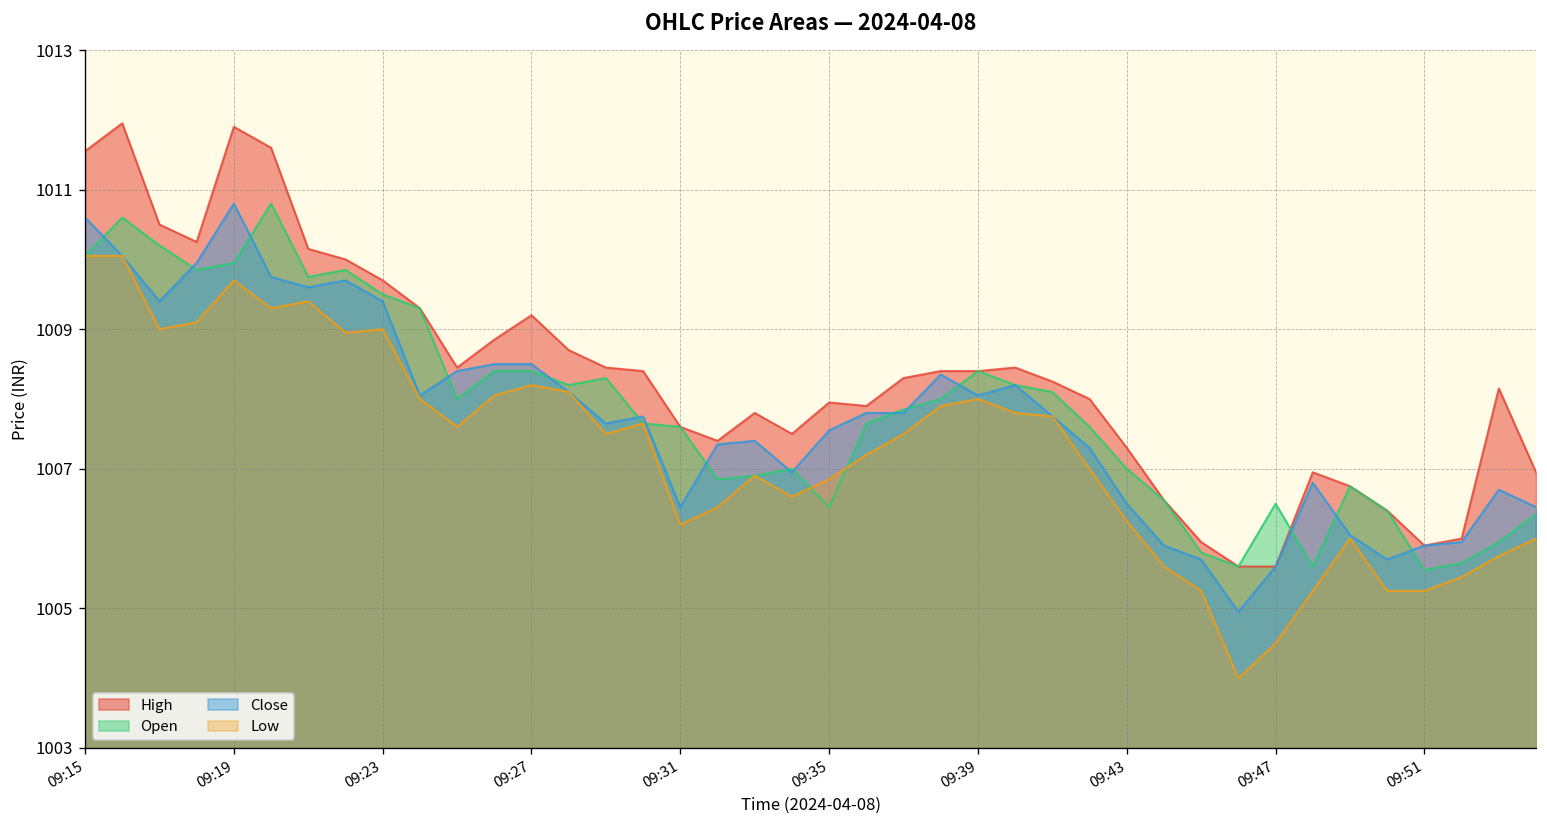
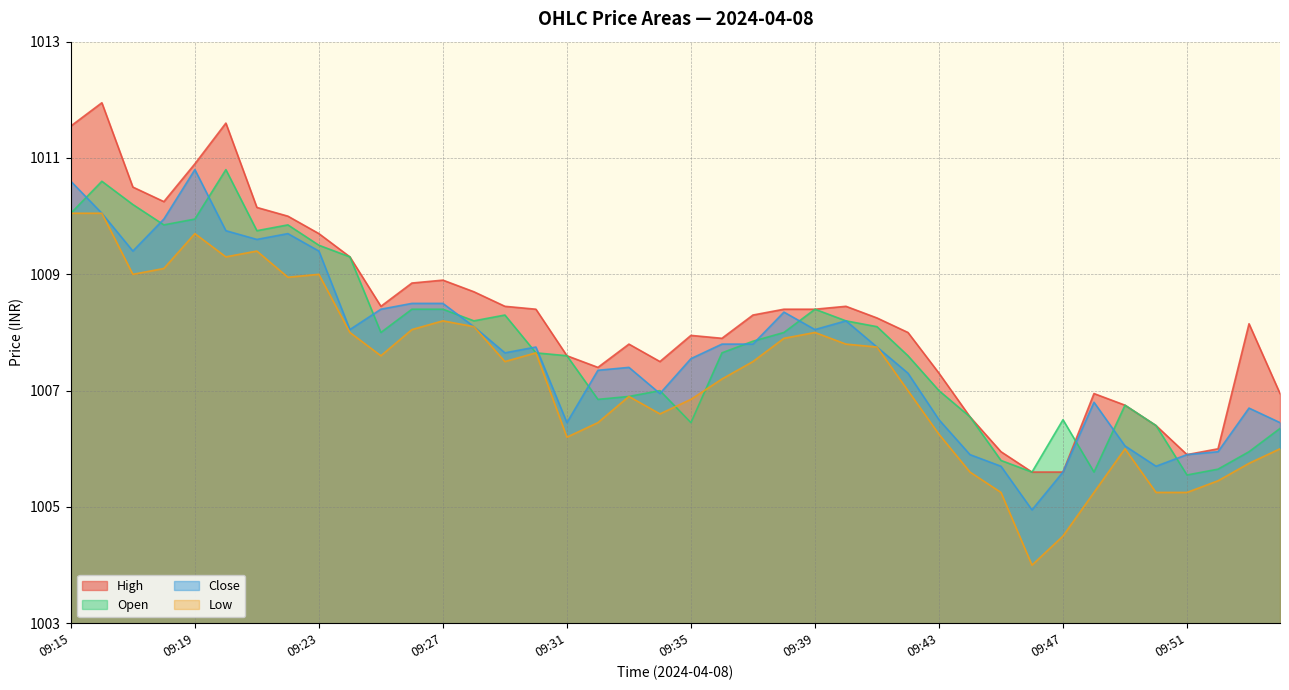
High, 09:19: 1011.9 -> 1010.9
High, 09:27: 1009.2 -> 1008.9
